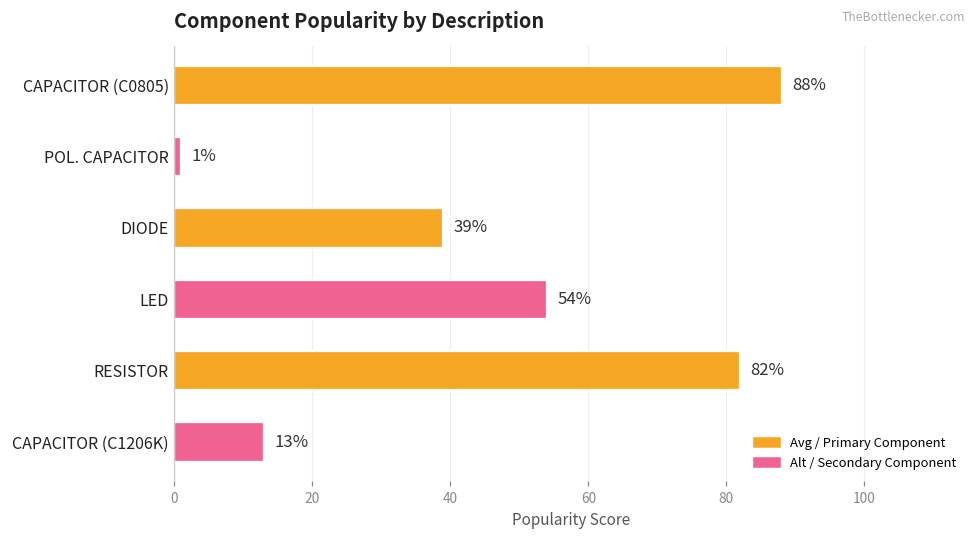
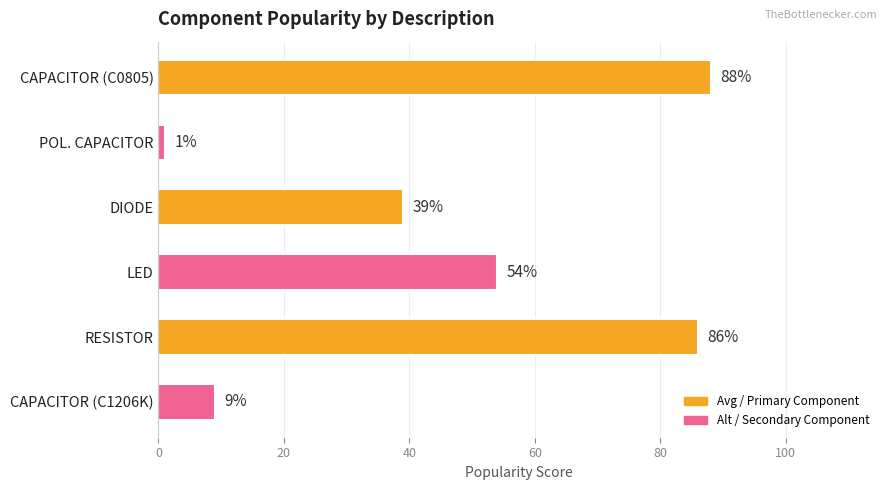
RESISTOR: 82% -> 86%
CAPACITOR (C1206K): 13% -> 9%
